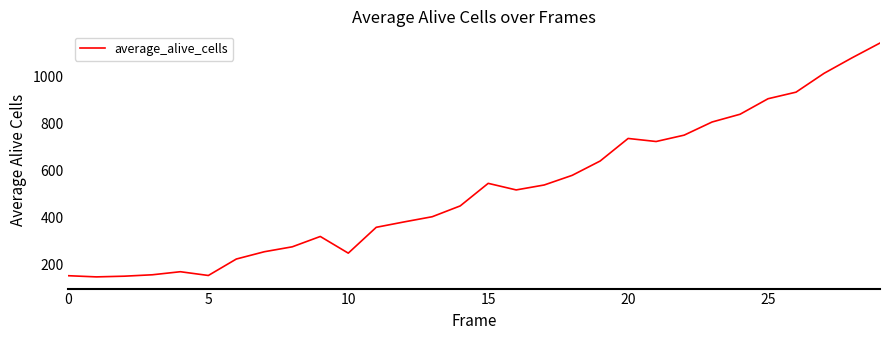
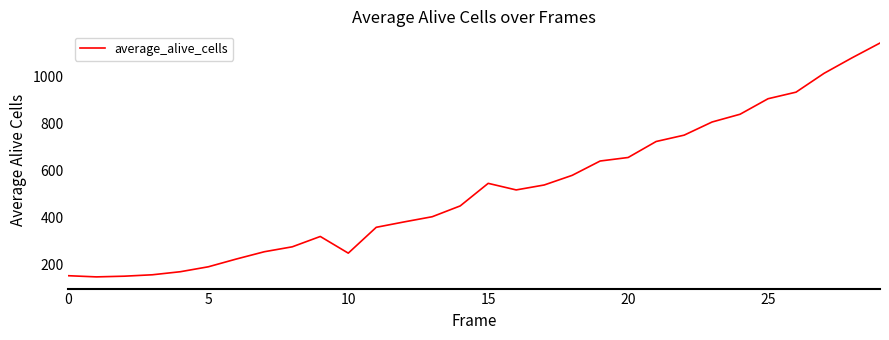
5: 160 -> 190
20: 740 -> 660
